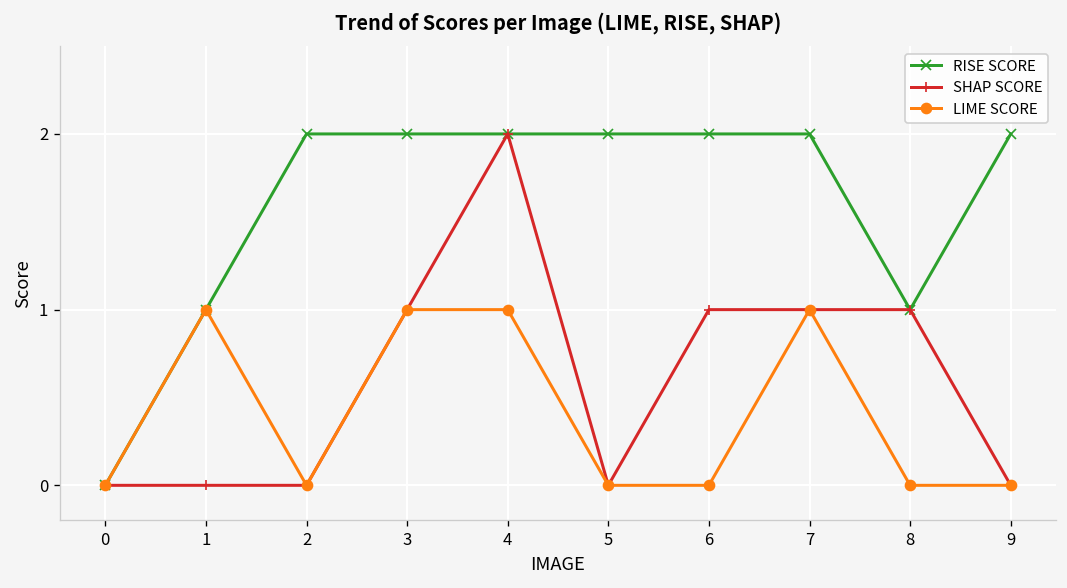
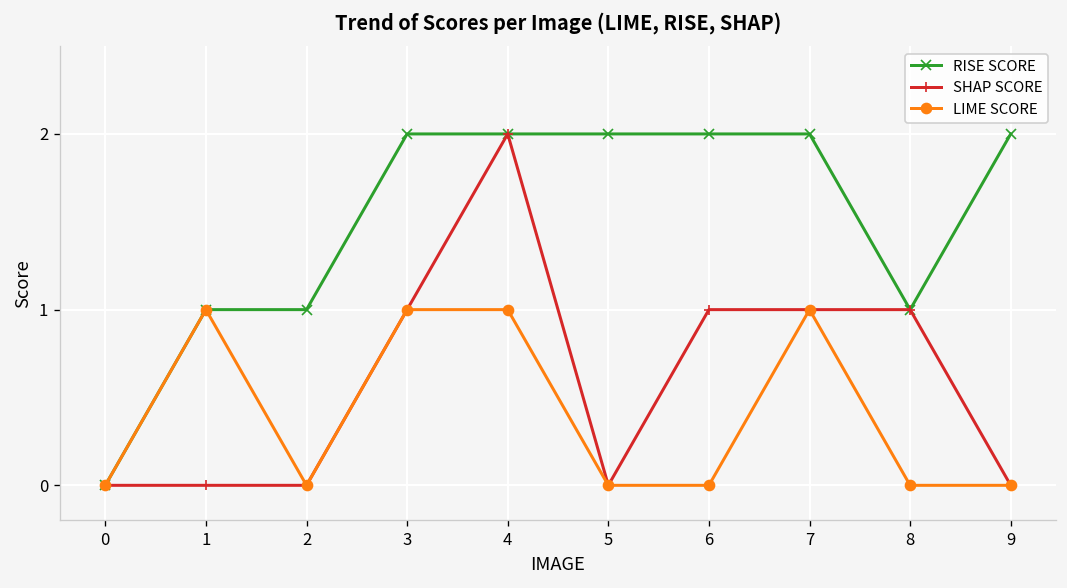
RISE SCORE, 2: 2 -> 1
